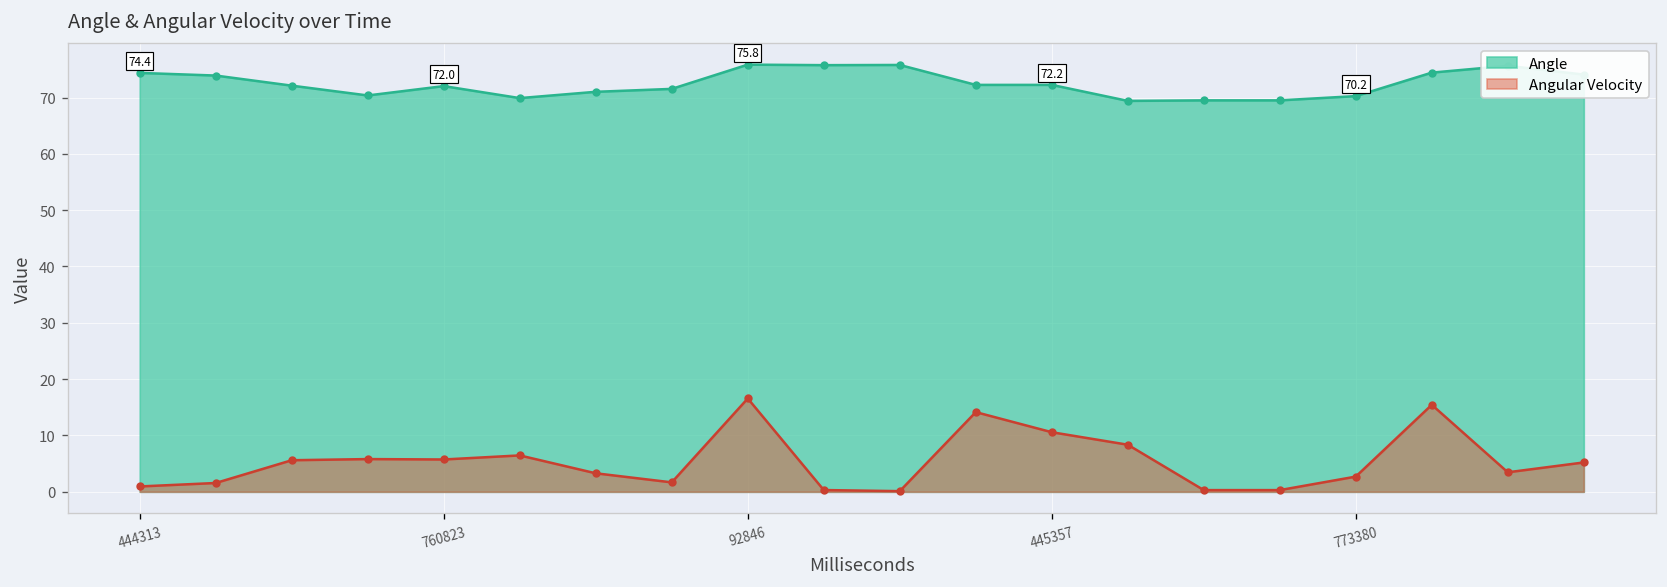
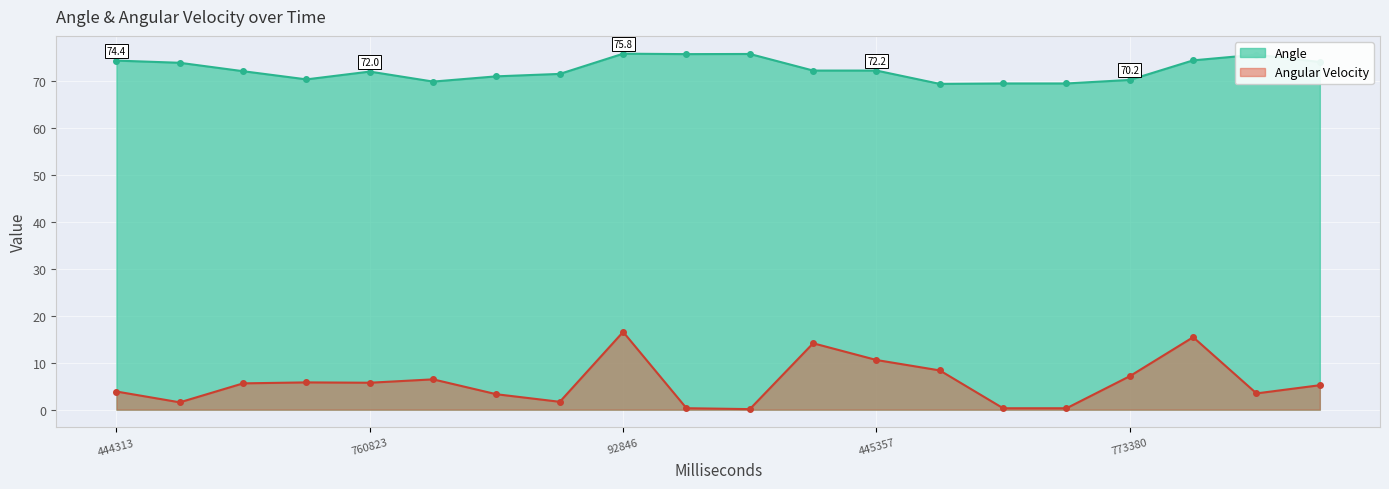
Angular Velocity, 444313: 1 -> 4
Angular Velocity, 773380: 3 -> 7
